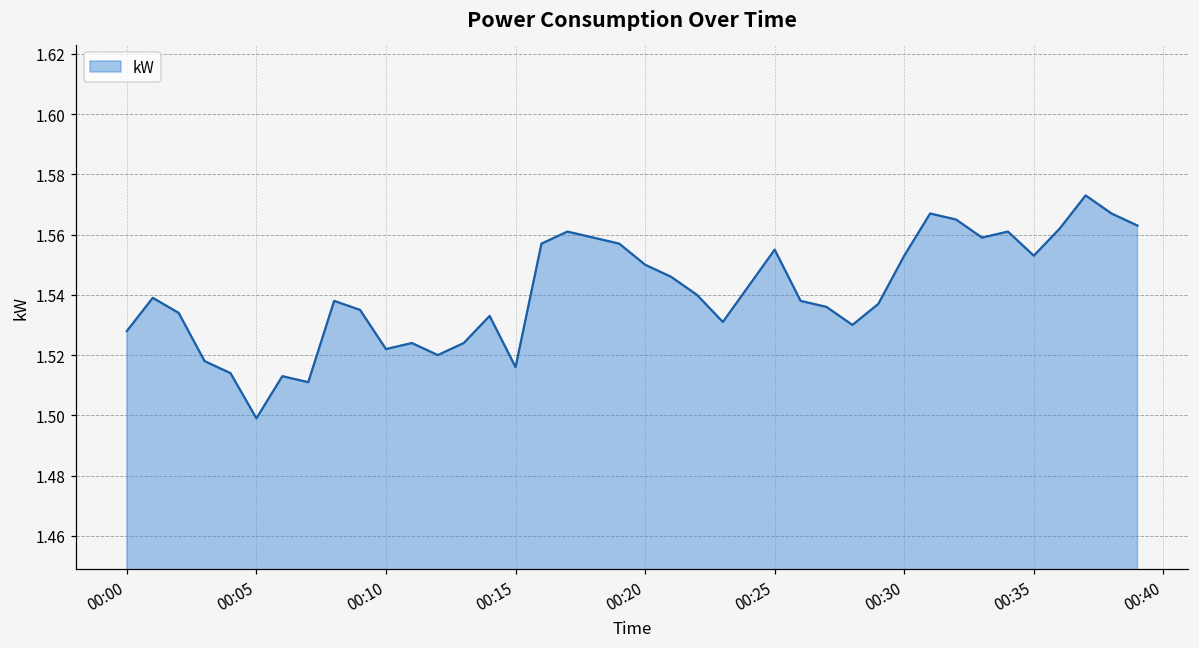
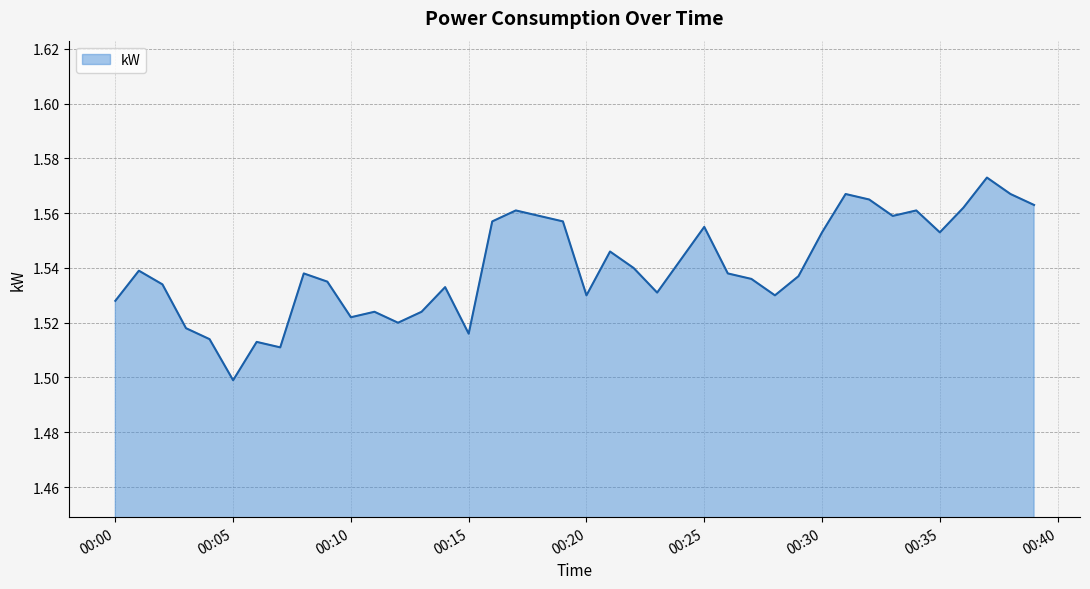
00:20: 1.55 -> 1.53
